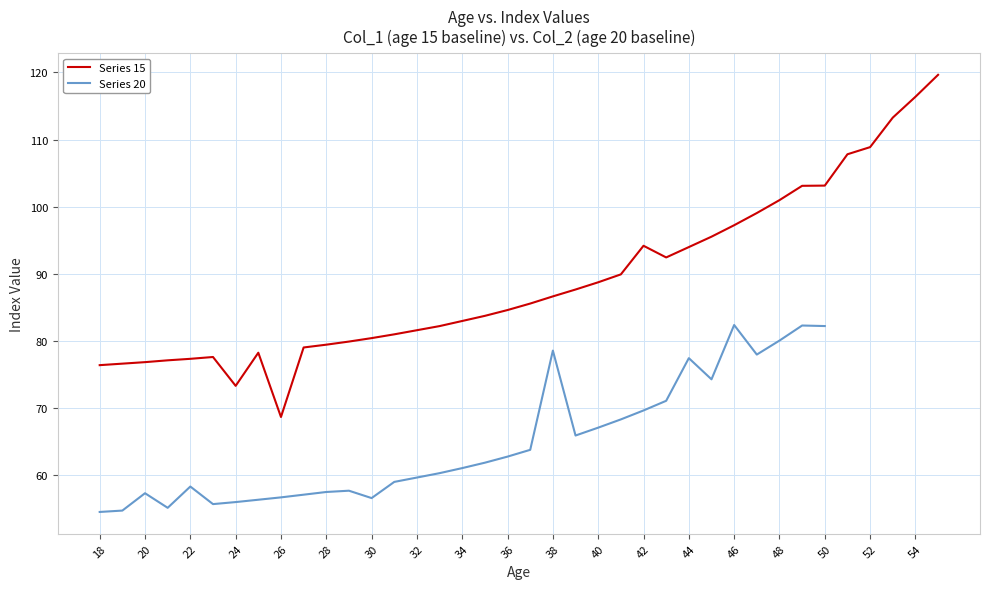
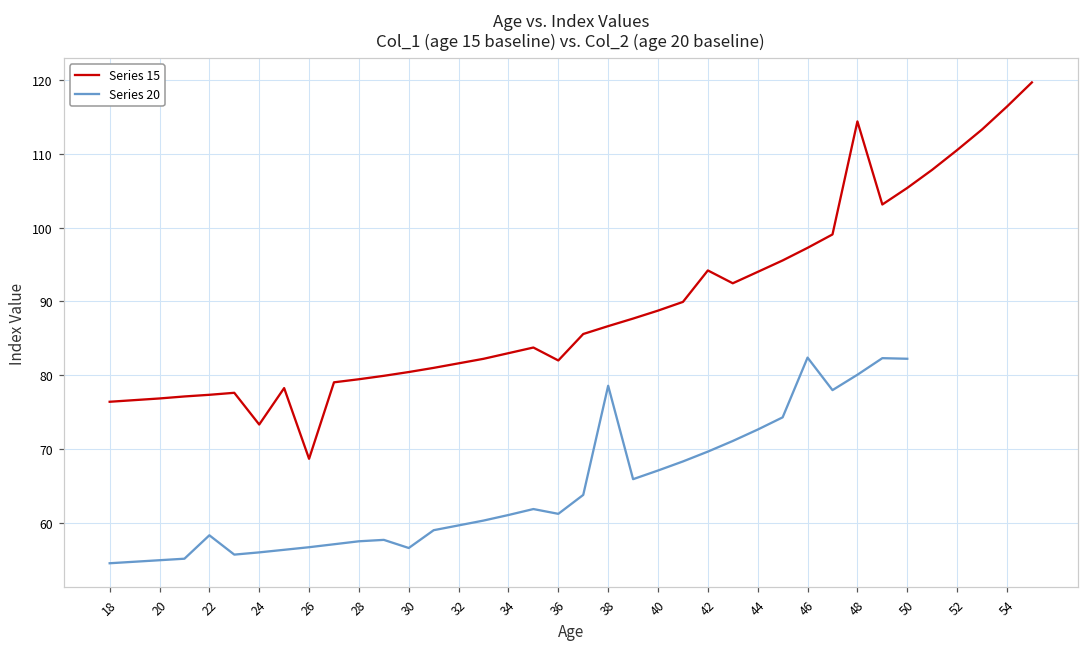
Series 20, 20: 57 -> 55
Series 15, 36: 85 -> 82
Series 20, 36: 63 -> 61
Series 20, 44: 77 -> 73
Series 15, 48: 101 -> 114
Series 15, 50: 103 -> 105
Series 15, 52: 109 -> 110
